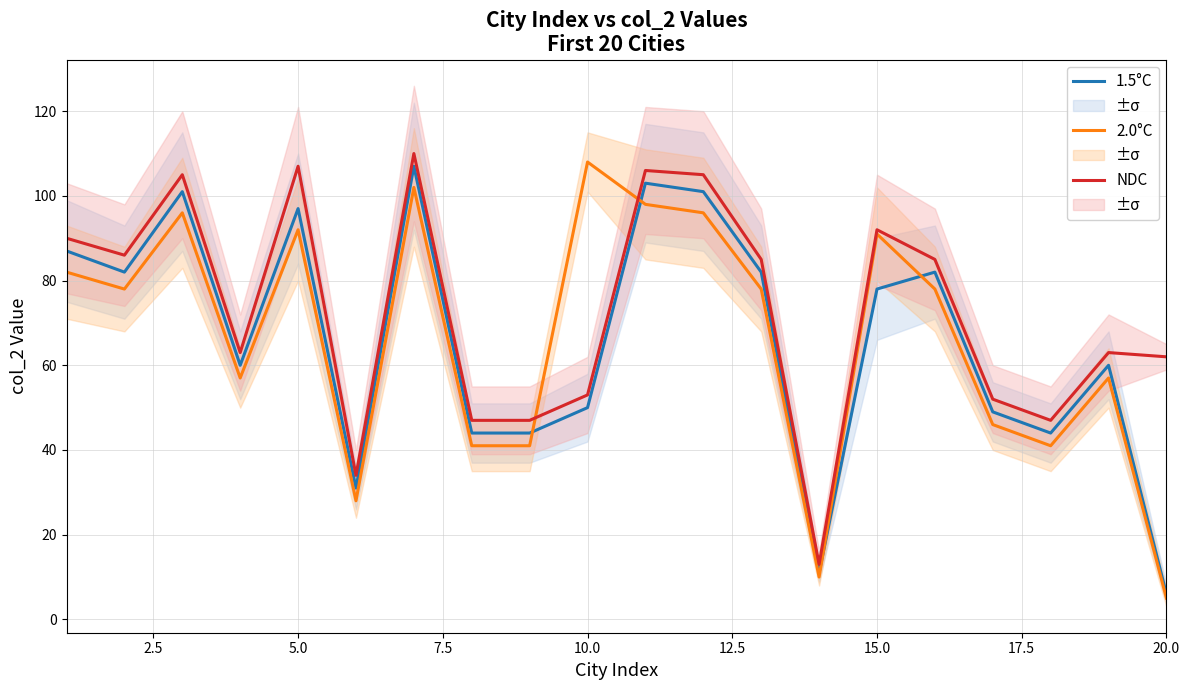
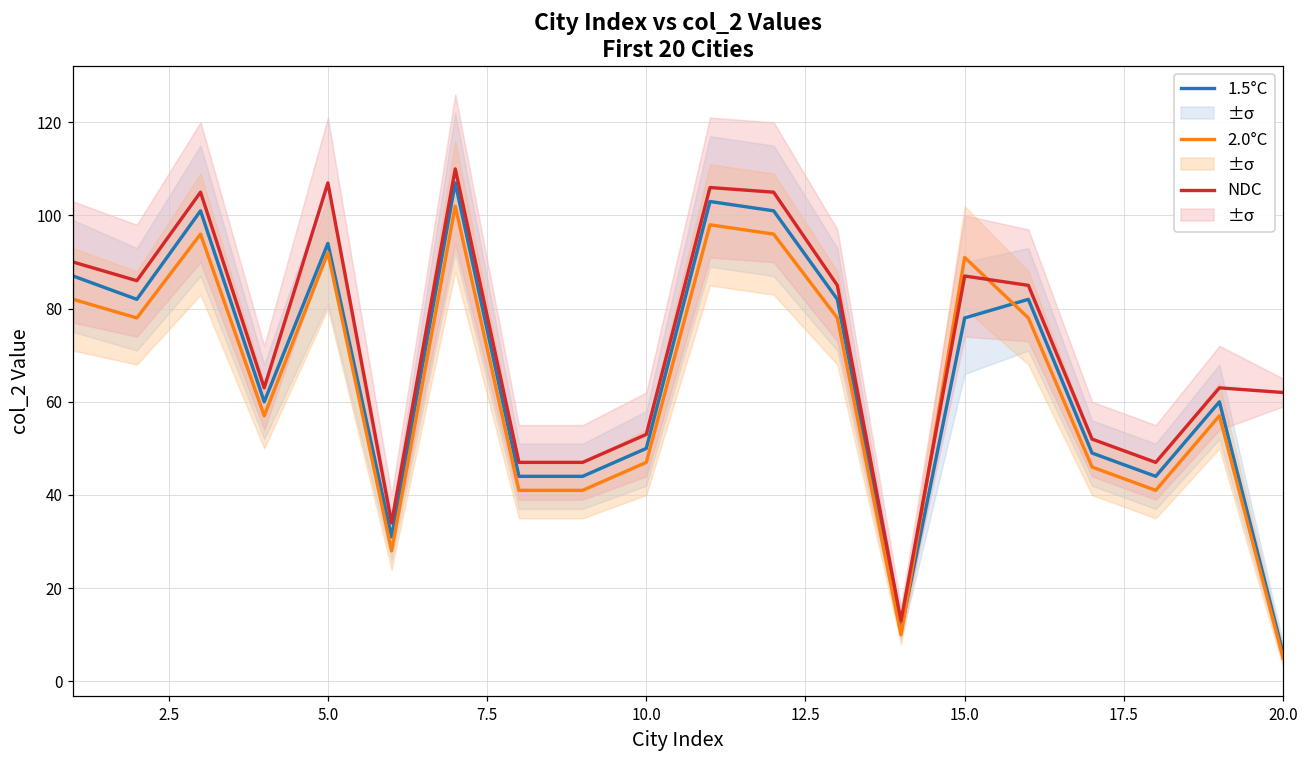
1.5°C, 5.0: 97 -> 94
2.0°C, 10.0: 108 -> 47
NDC, 15.0: 92 -> 87
